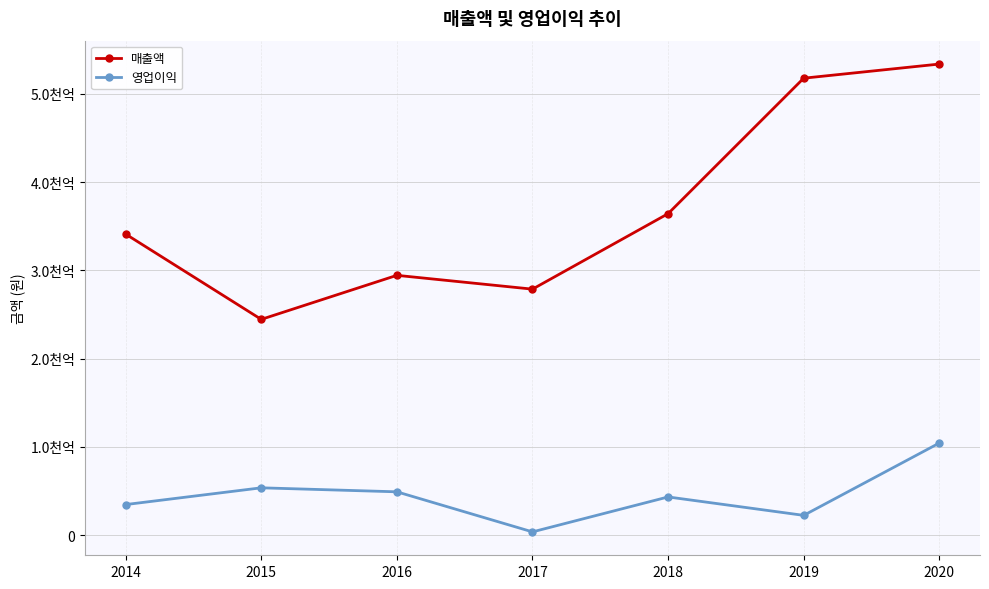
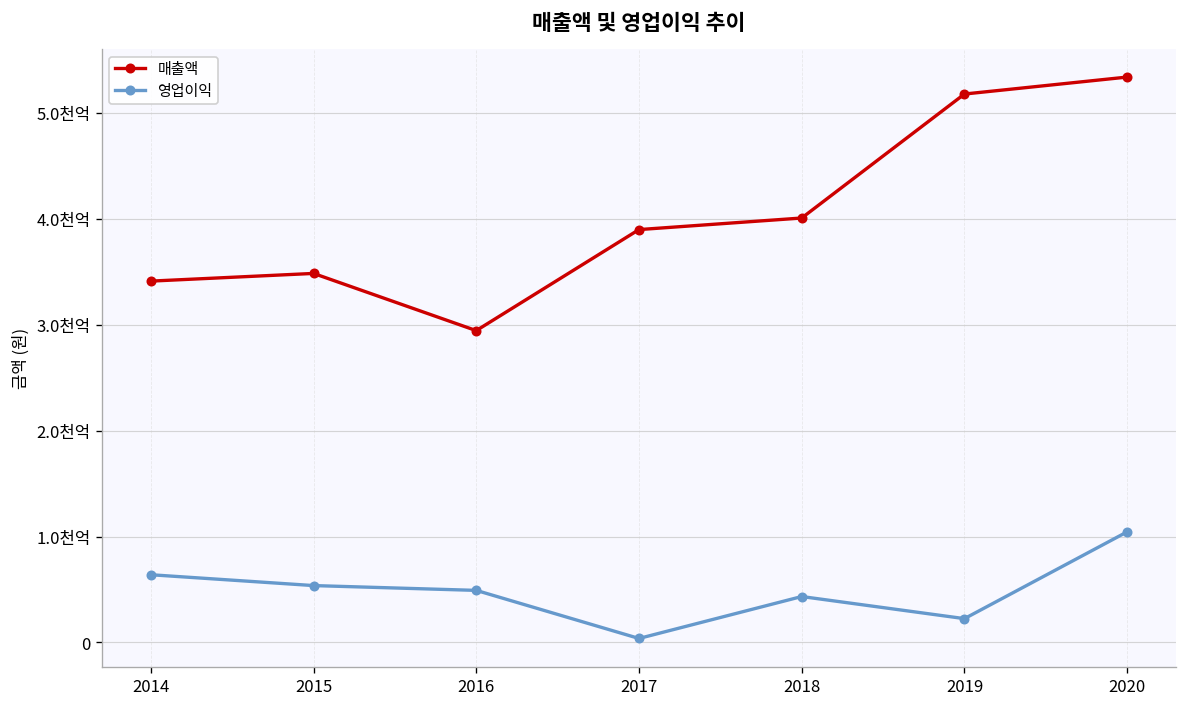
영업이익, 2014: 0.3천억 -> 0.6천억
매출액, 2015: 2.4천억 -> 3.5천억
매출액, 2017: 2.8천억 -> 3.9천억
매출액, 2018: 3.6천억 -> 4.0천억
